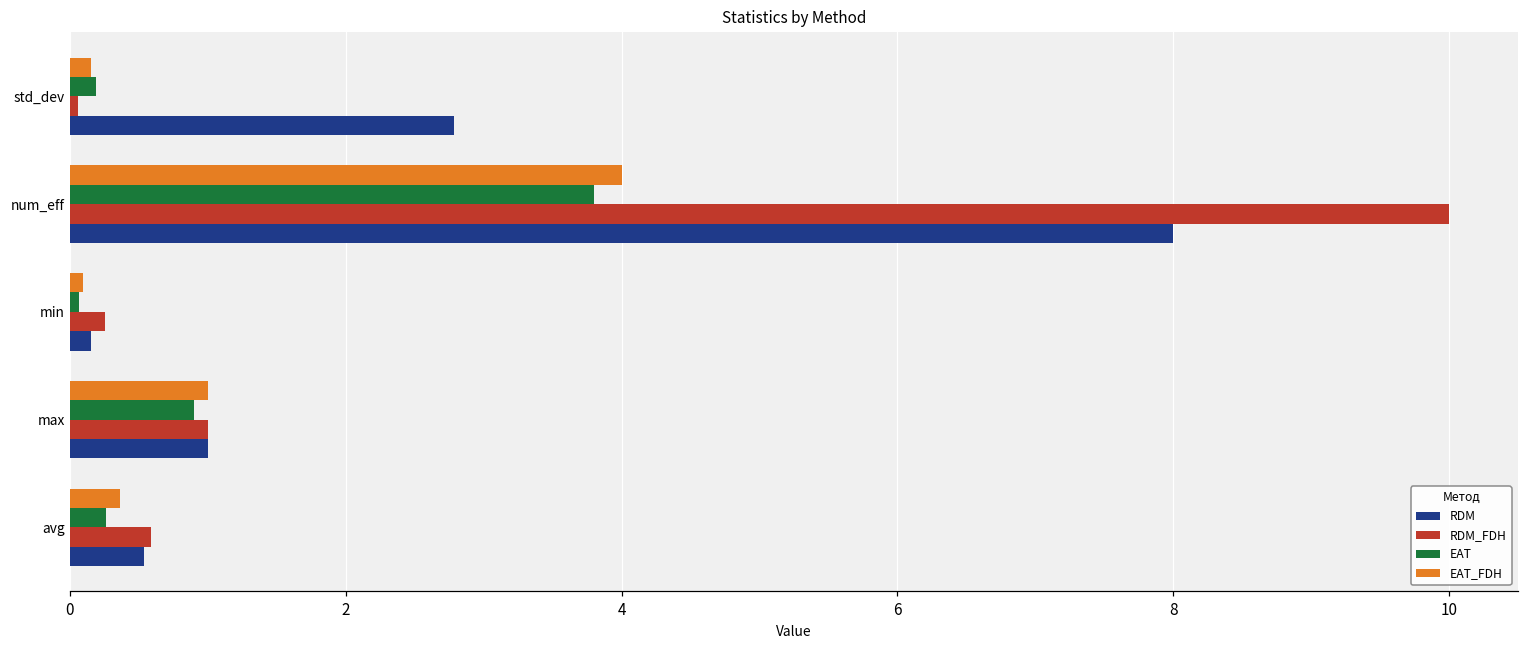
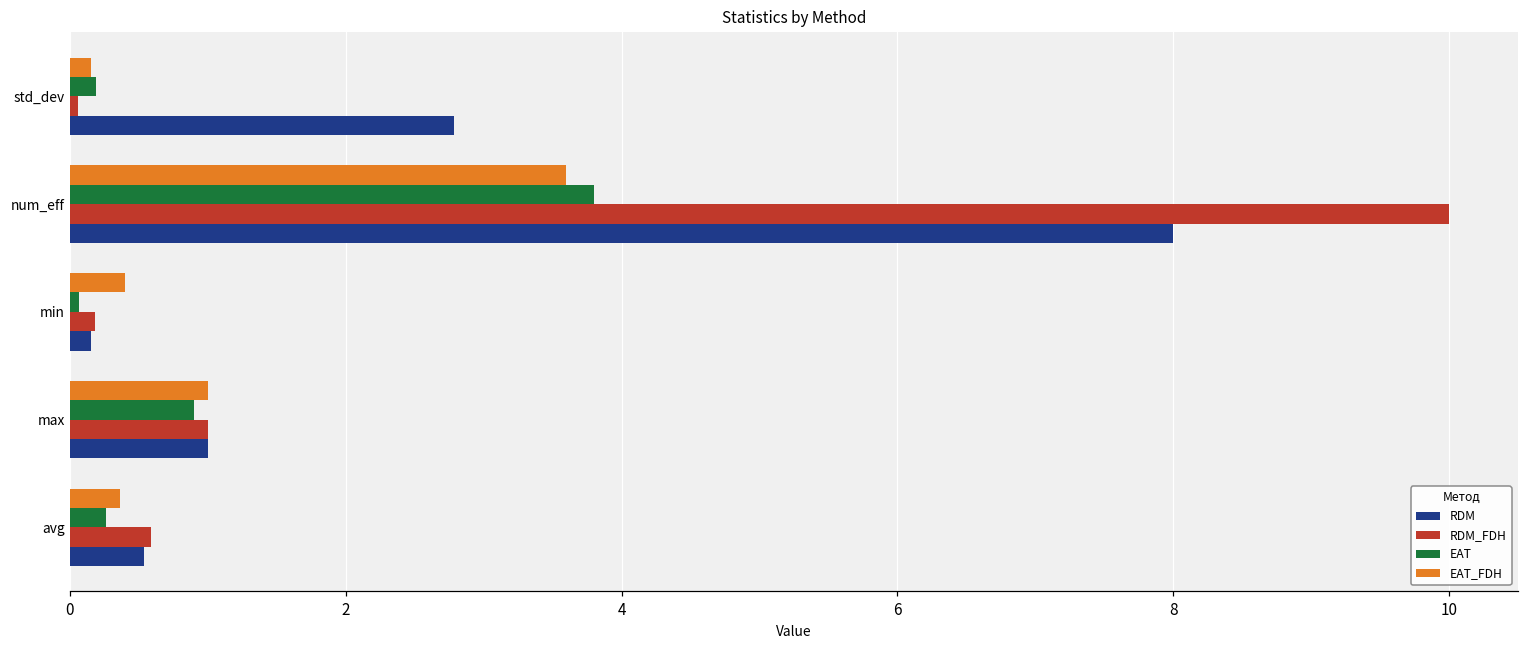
EAT_FDH, num_eff: 4.0 -> 3.6
EAT_FDH, min: 0.10 -> 0.40
RDM_FDH, min: 0.25 -> 0.18
